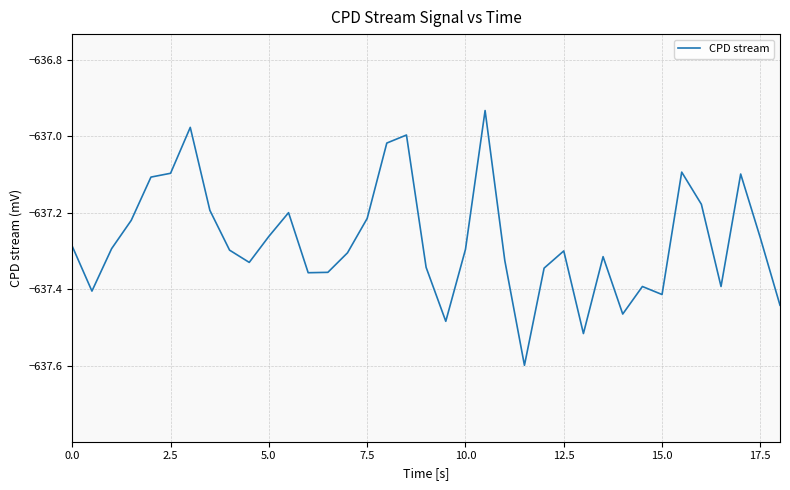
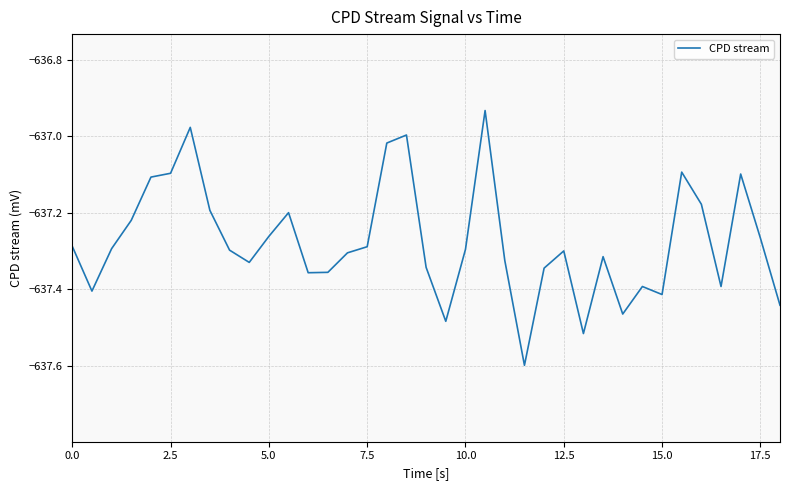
7.5: -637.22 -> -637.29
